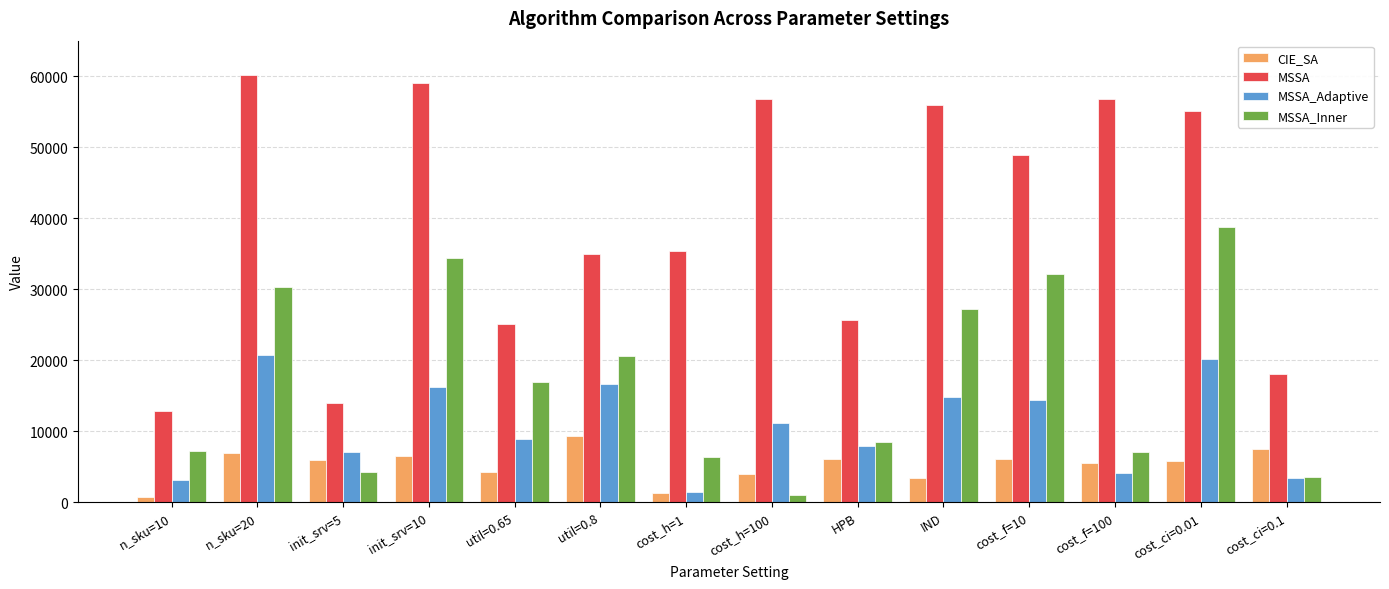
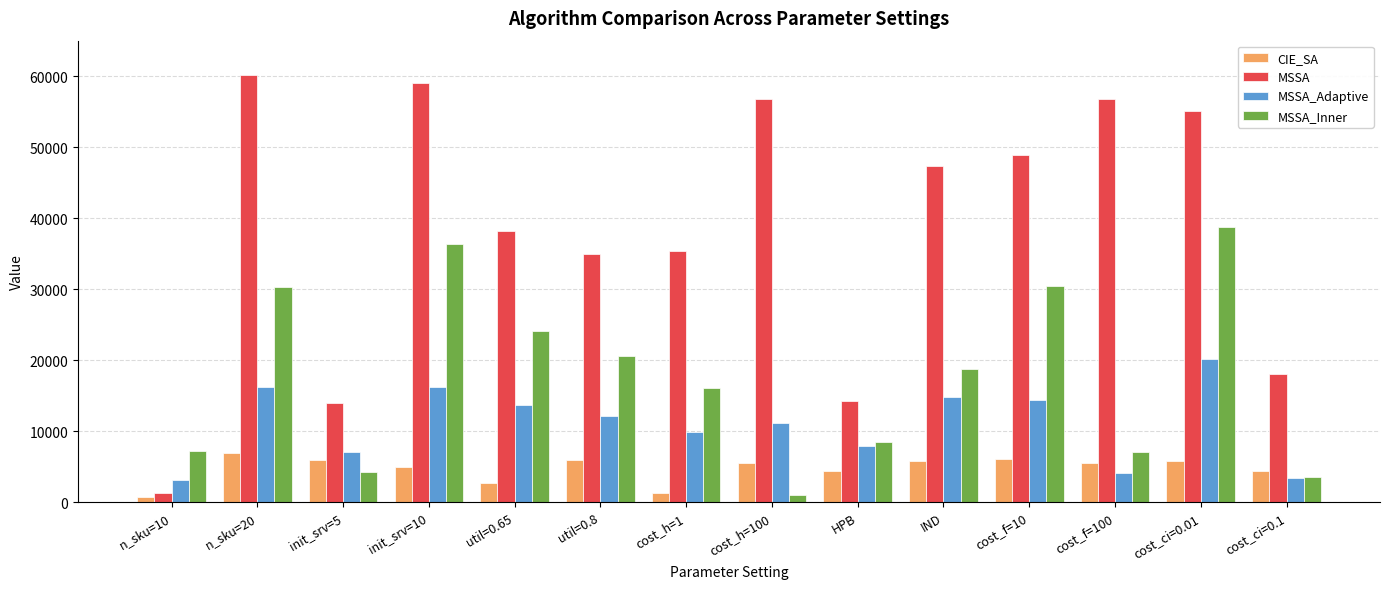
MSSA, n_sku=10: 13000 -> 1000
MSSA_Adaptive, n_sku=20: 21000 -> 16000
CIE_SA, init_srv=10: 6000 -> 5000
MSSA_Inner, init_srv=10: 34000 -> 36000
CIE_SA, util=0.65: 4000 -> 3000
MSSA, util=0.65: 25000 -> 38000
MSSA_Adaptive, util=0.65: 9000 -> 14000
MSSA_Inner, util=0.65: 17000 -> 24000
CIE_SA, util=0.8: 9000 -> 6000
MSSA_Adaptive, util=0.8: 17000 -> 12000
MSSA_Adaptive, cost_h=1: 1000 -> 10000
MSSA_Inner, cost_h=1: 6000 -> 16000
CIE_SA, cost_h=100: 4000 -> 6000
CIE_SA, HPB: 6000 -> 4000
MSSA, HPB: 26000 -> 14000
CIE_SA, IND: 3000 -> 6000
MSSA, IND: 56000 -> 47000
MSSA_Inner, IND: 27000 -> 19000
MSSA_Inner, cost_f=10: 32000 -> 31000
CIE_SA, cost_ci=0.1: 8000 -> 4000
